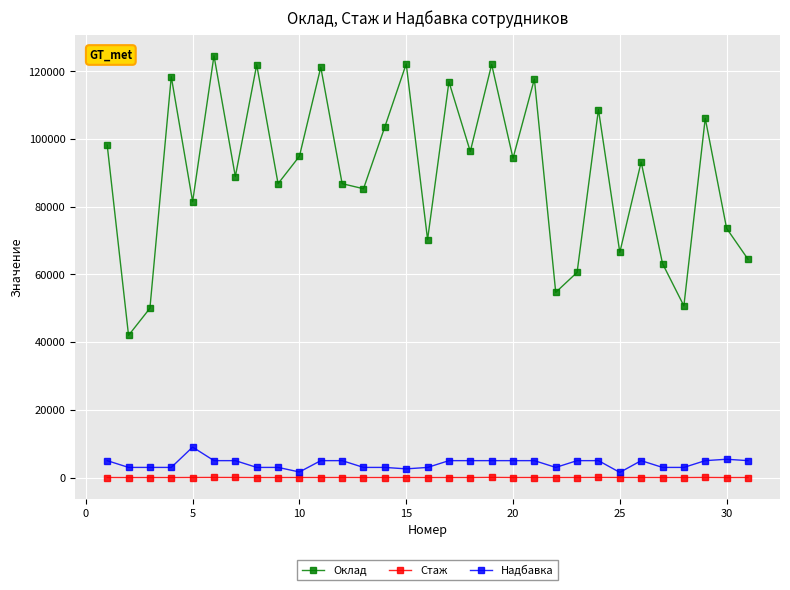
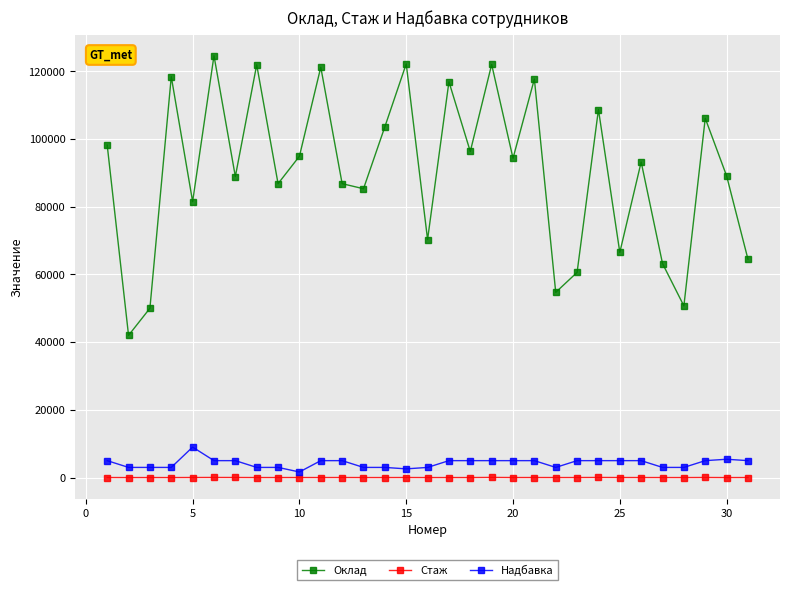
Надбавка, 25: 2000 -> 5000
Оклад, 30: 74000 -> 89000
